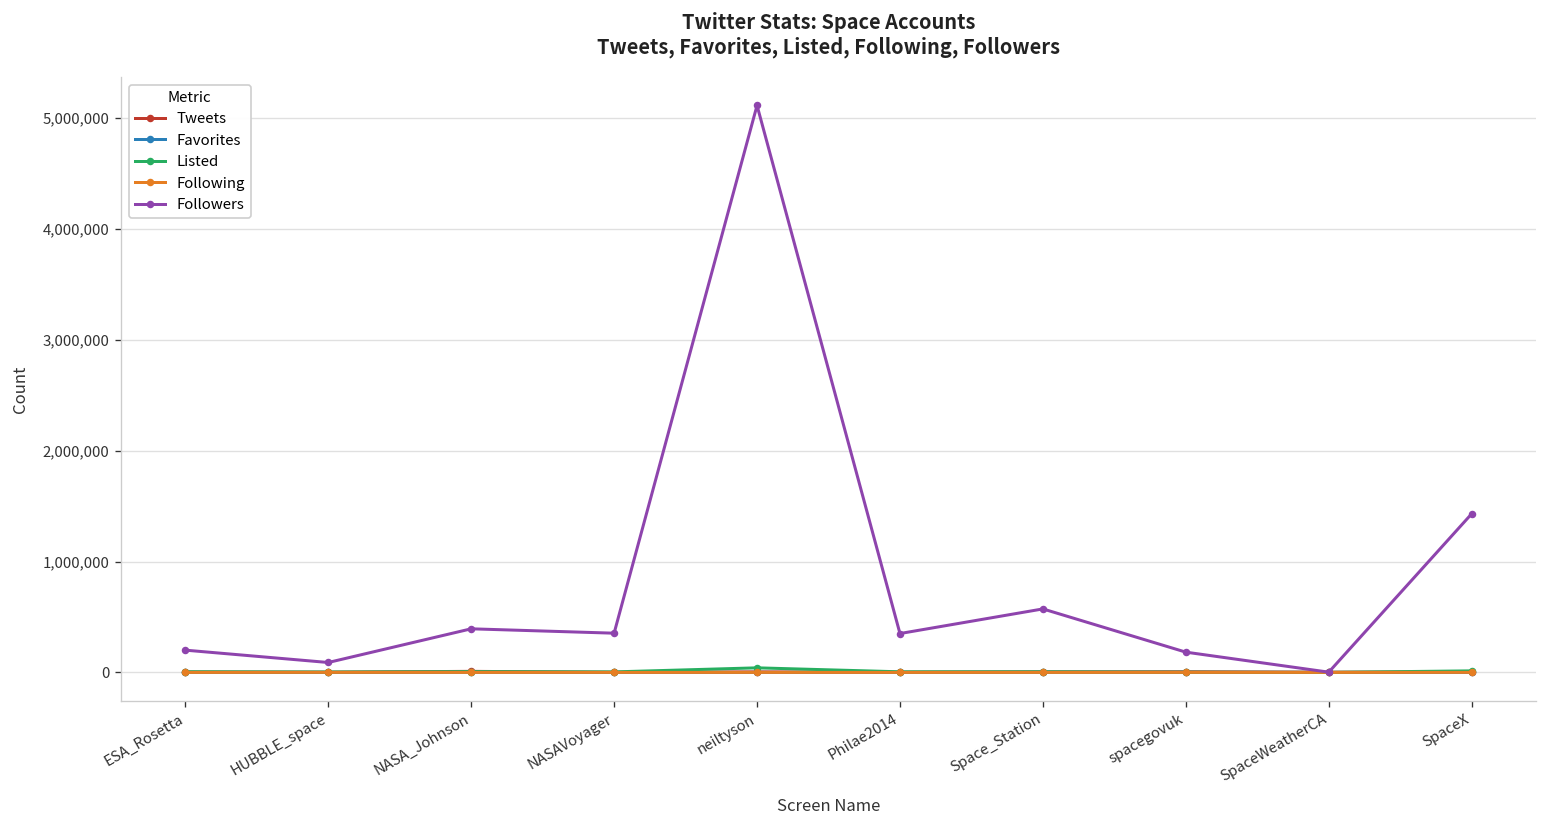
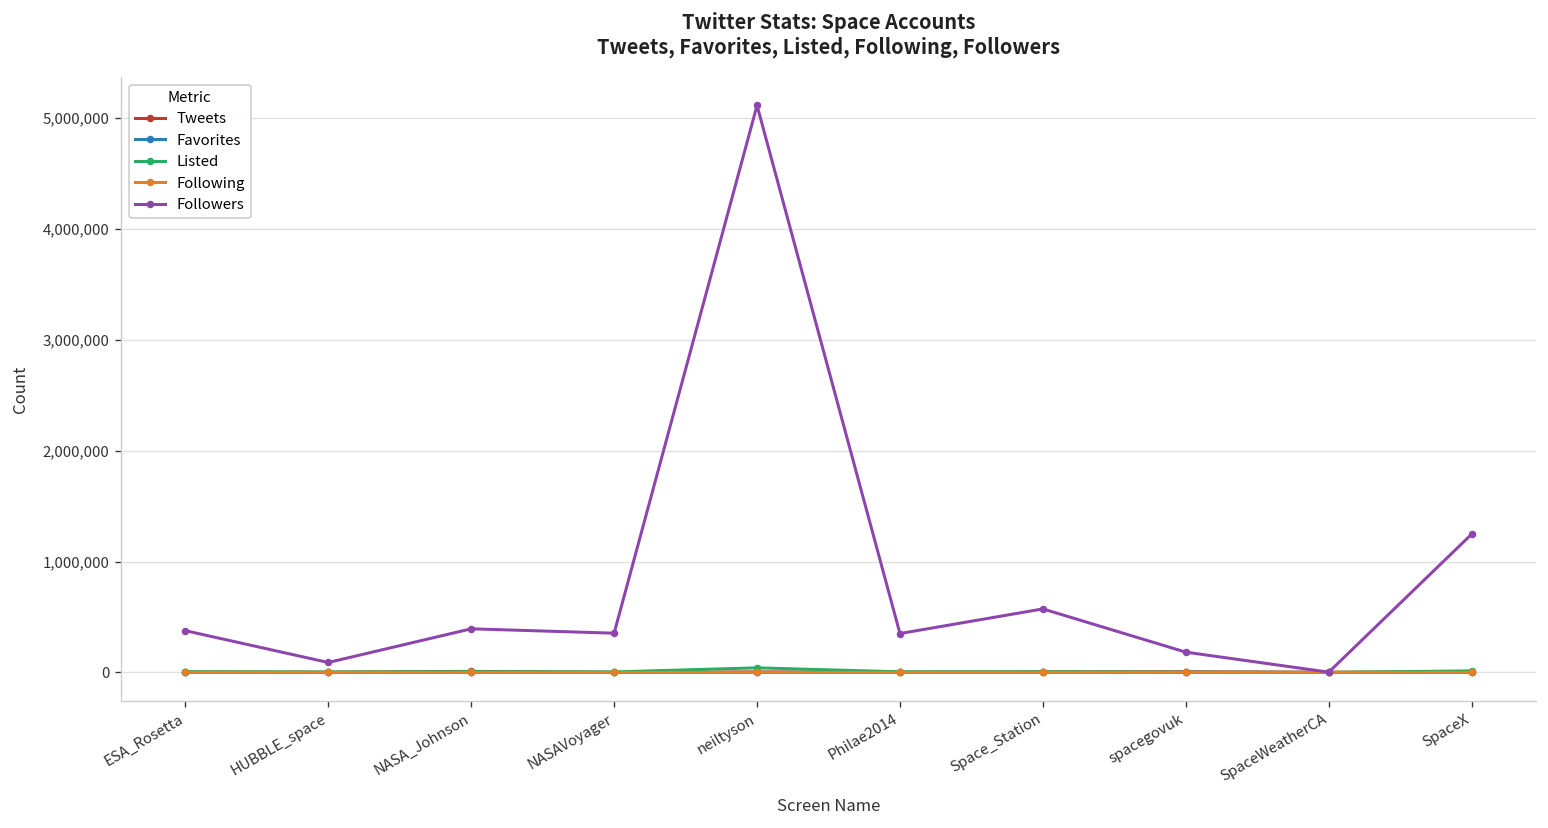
Followers, ESA_Rosetta: 200,000 -> 400,000
Followers, SpaceX: 1,400,000 -> 1,200,000
